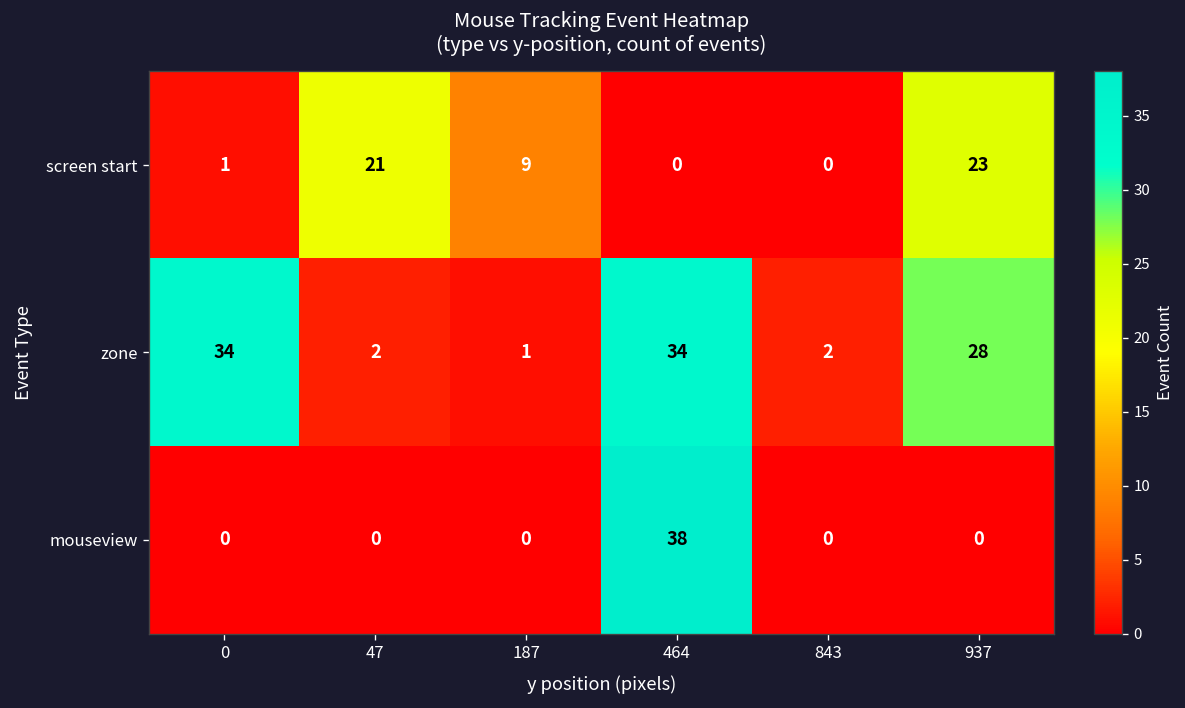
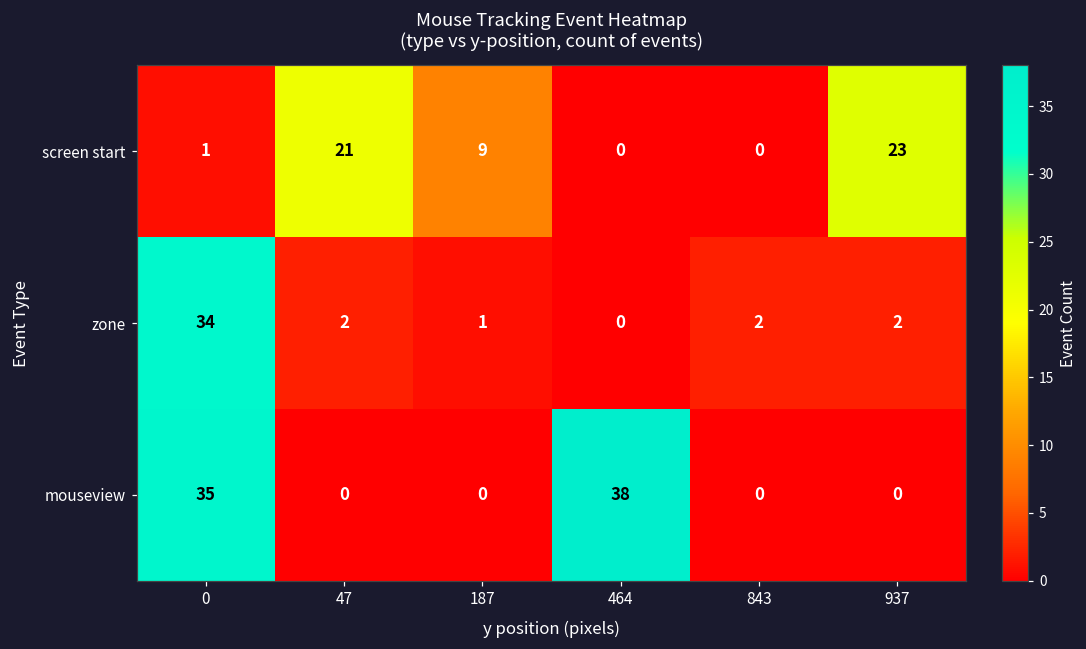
zone, 464: 34 -> 0
zone, 937: 28 -> 2
mouseview, 0: 0 -> 35
